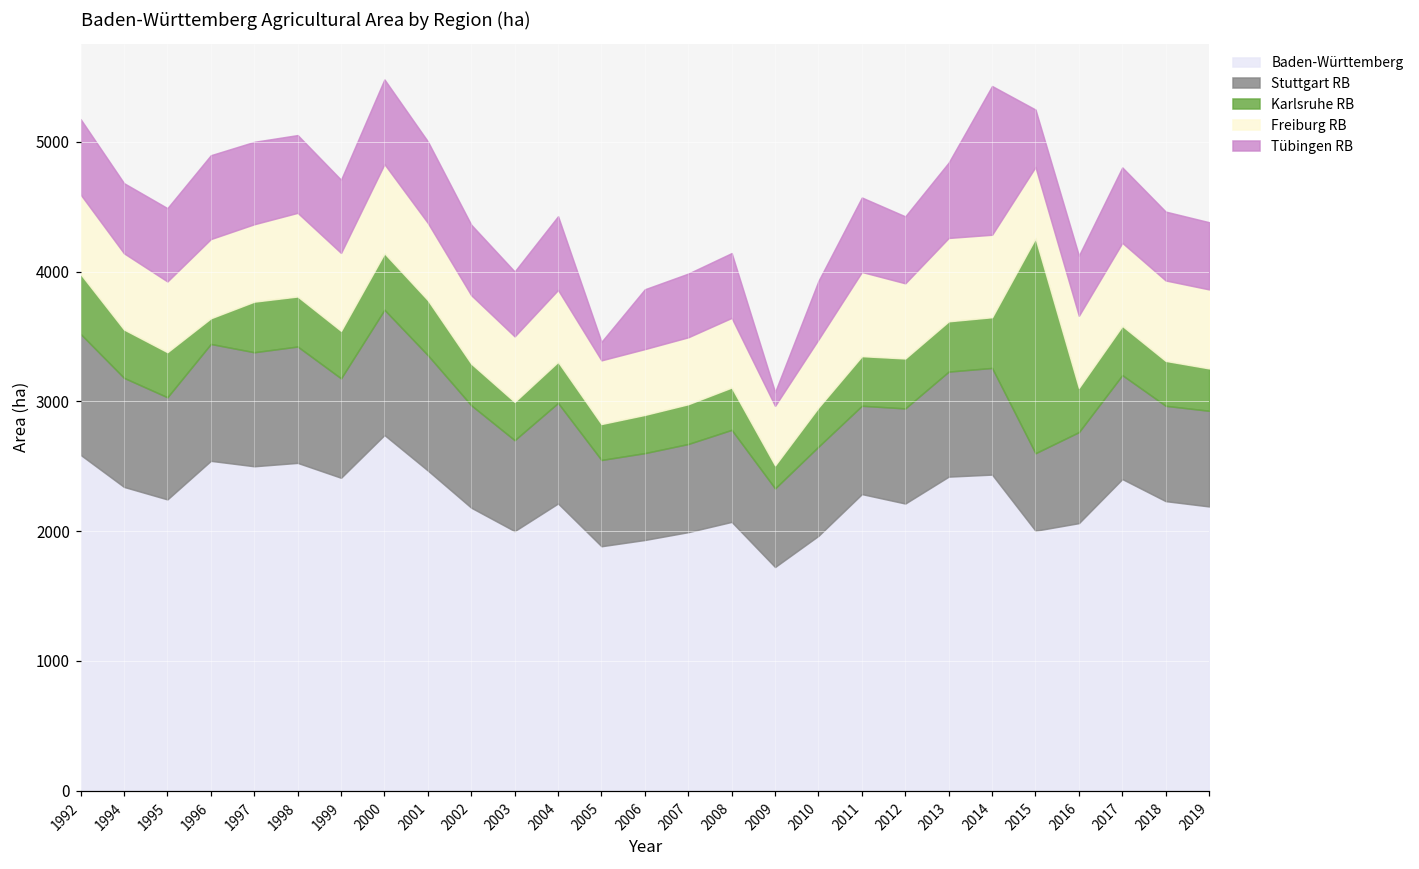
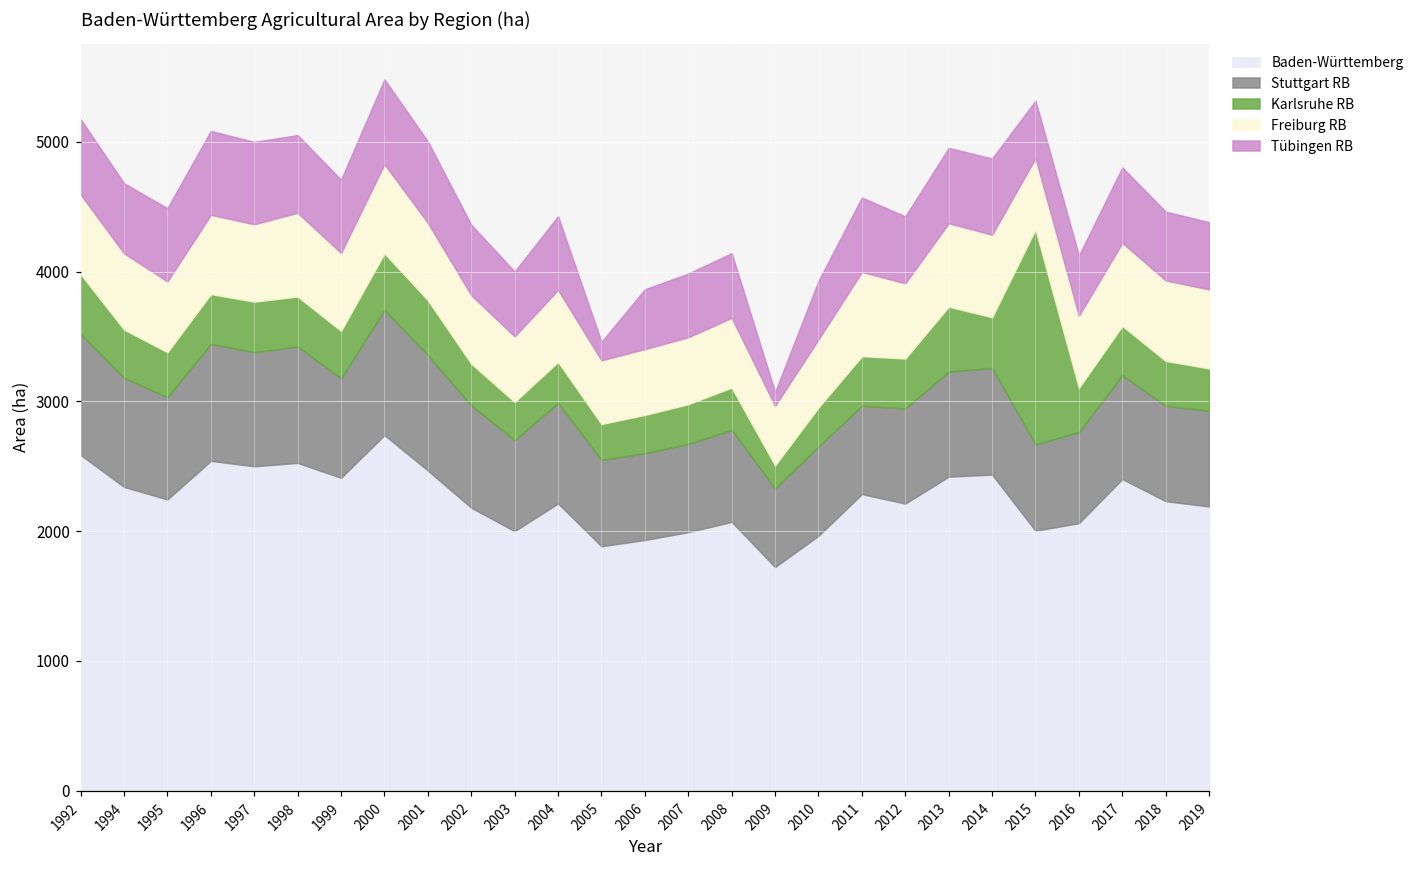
Karlsruhe RB, 1996: 200 -> 380
Karlsruhe RB, 2013: 390 -> 500
Tübingen RB, 2014: 1150 -> 590
Stuttgart RB, 2015: 600 -> 670
